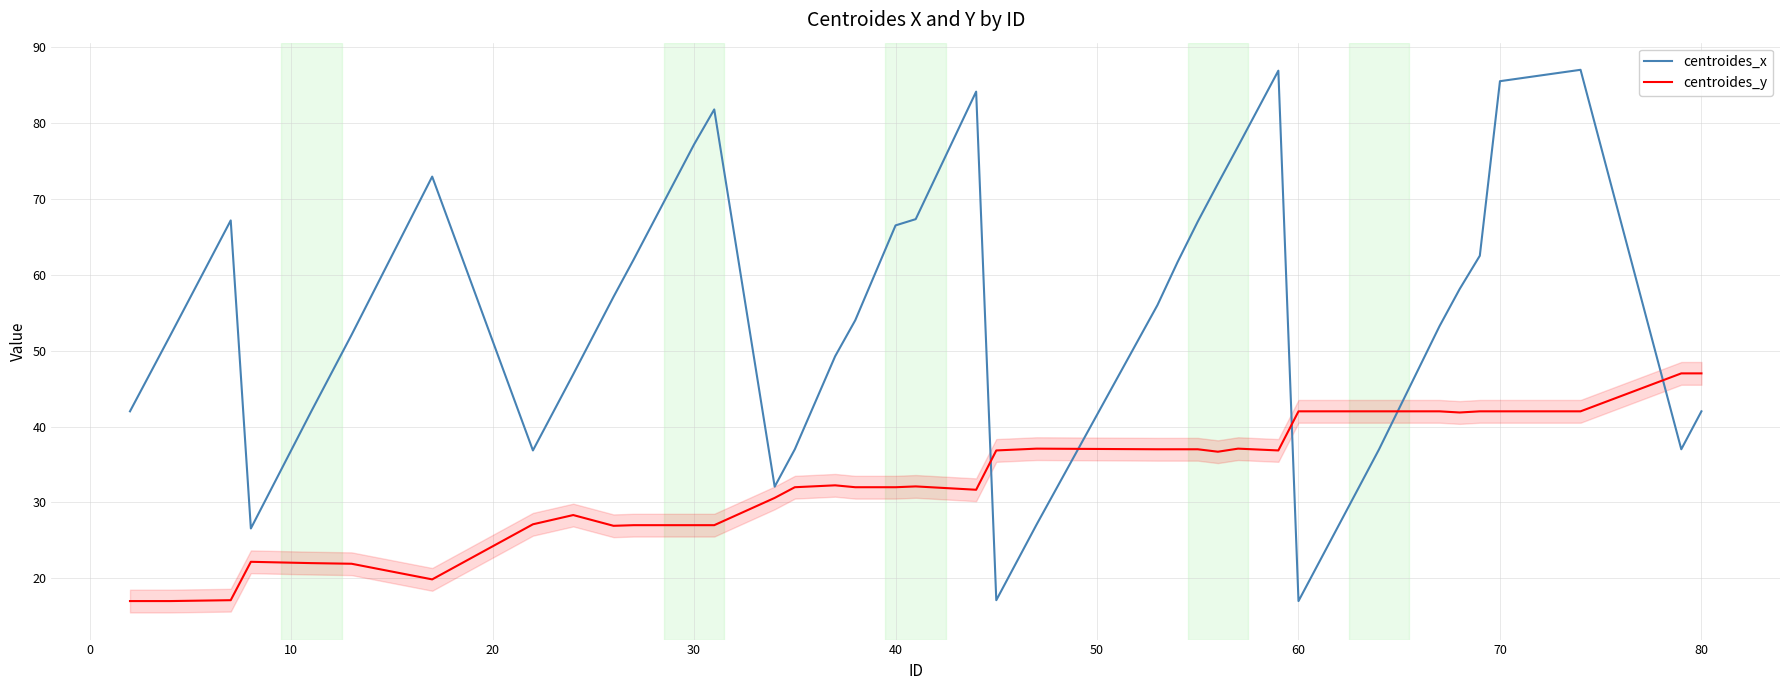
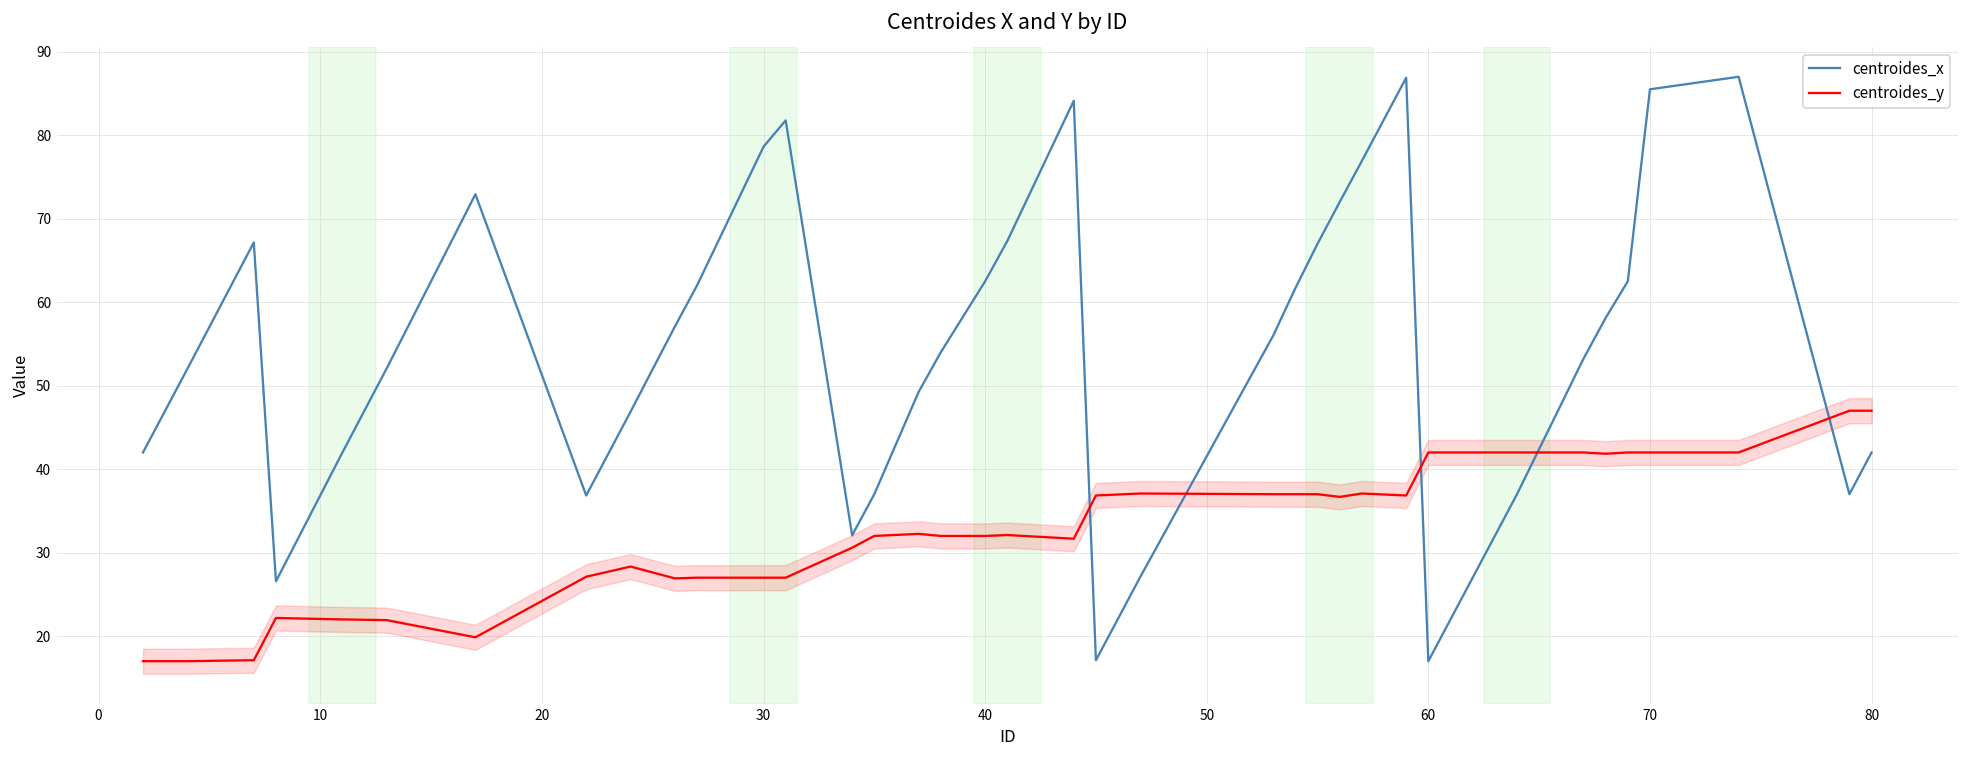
centroides_x, 30: 77 -> 79
centroides_x, 40: 67 -> 63
